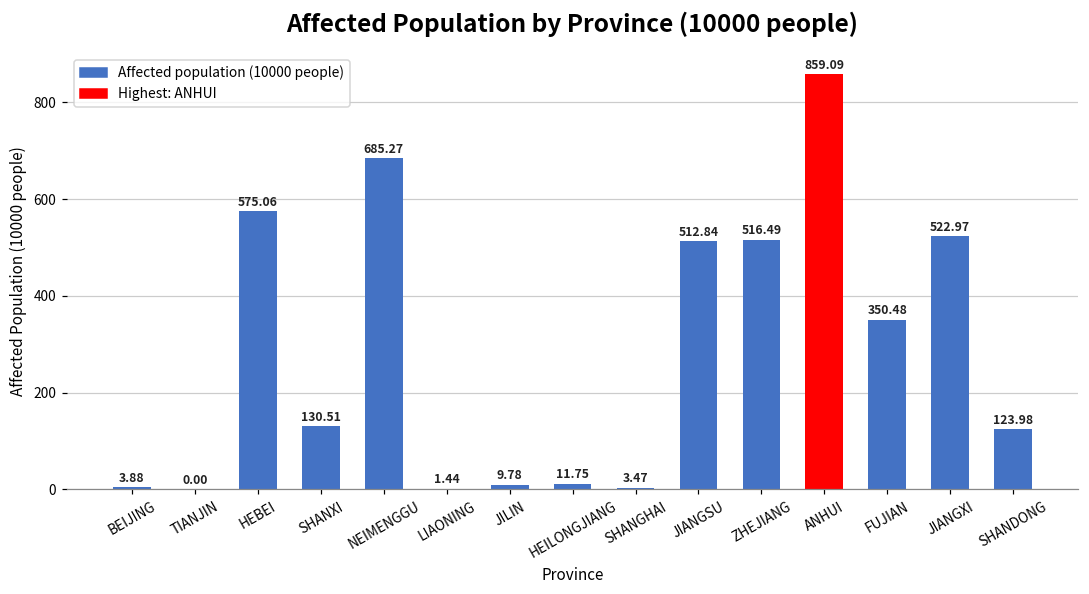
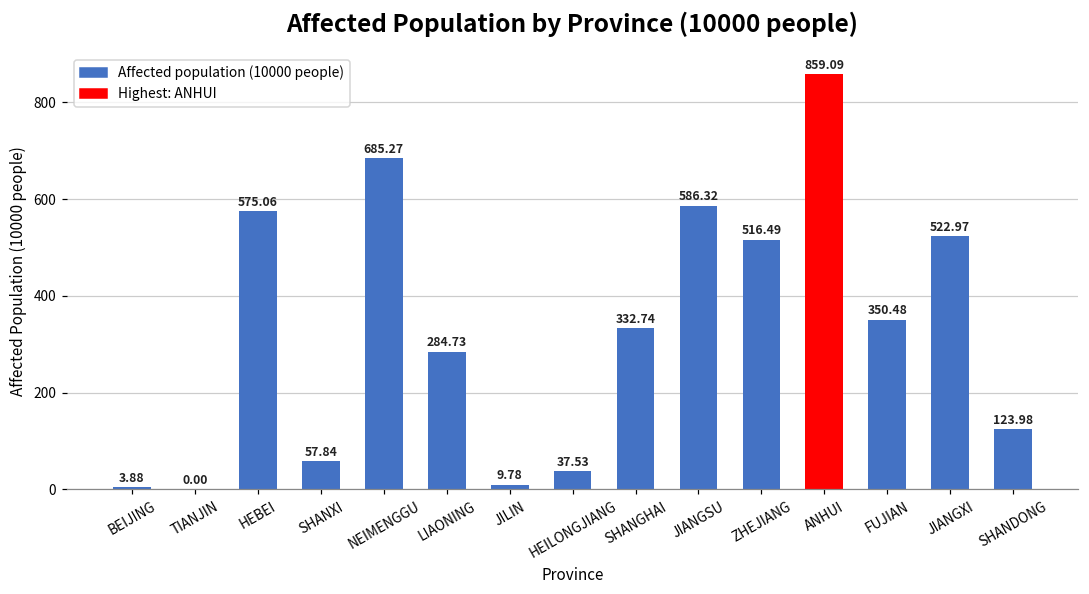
SHANXI: 130.51 -> 57.84
LIAONING: 1.44 -> 284.73
HEILONGJIANG: 11.75 -> 37.53
SHANGHAI: 3.47 -> 332.74
JIANGSU: 512.84 -> 586.32
